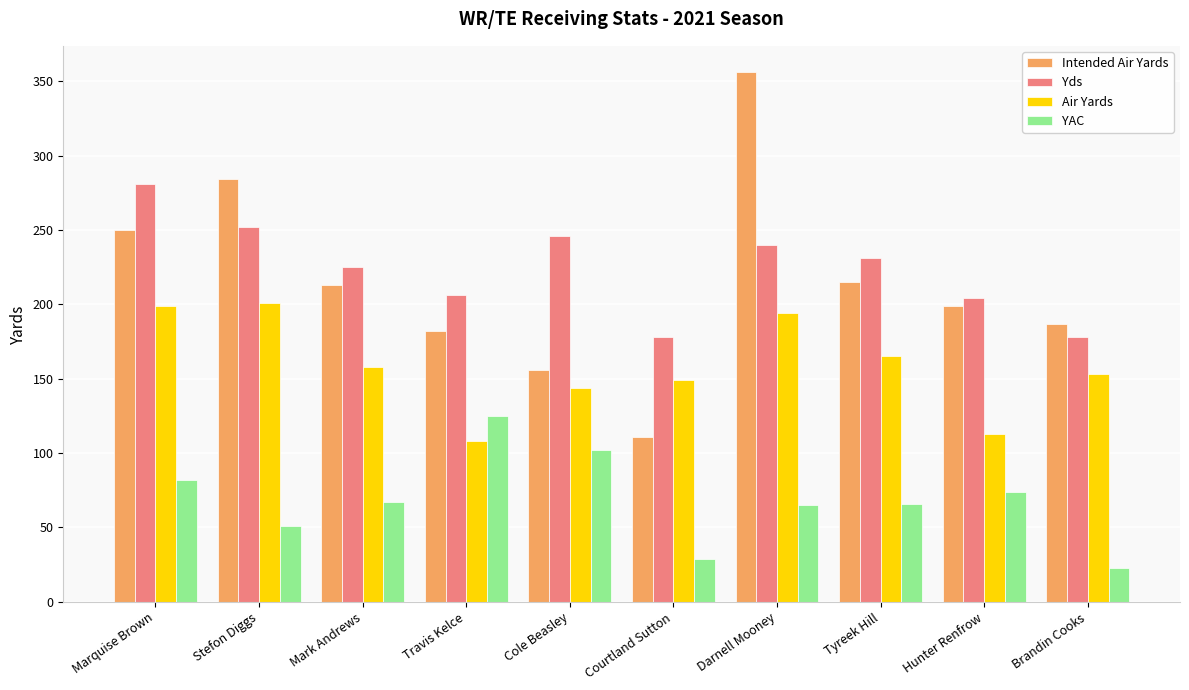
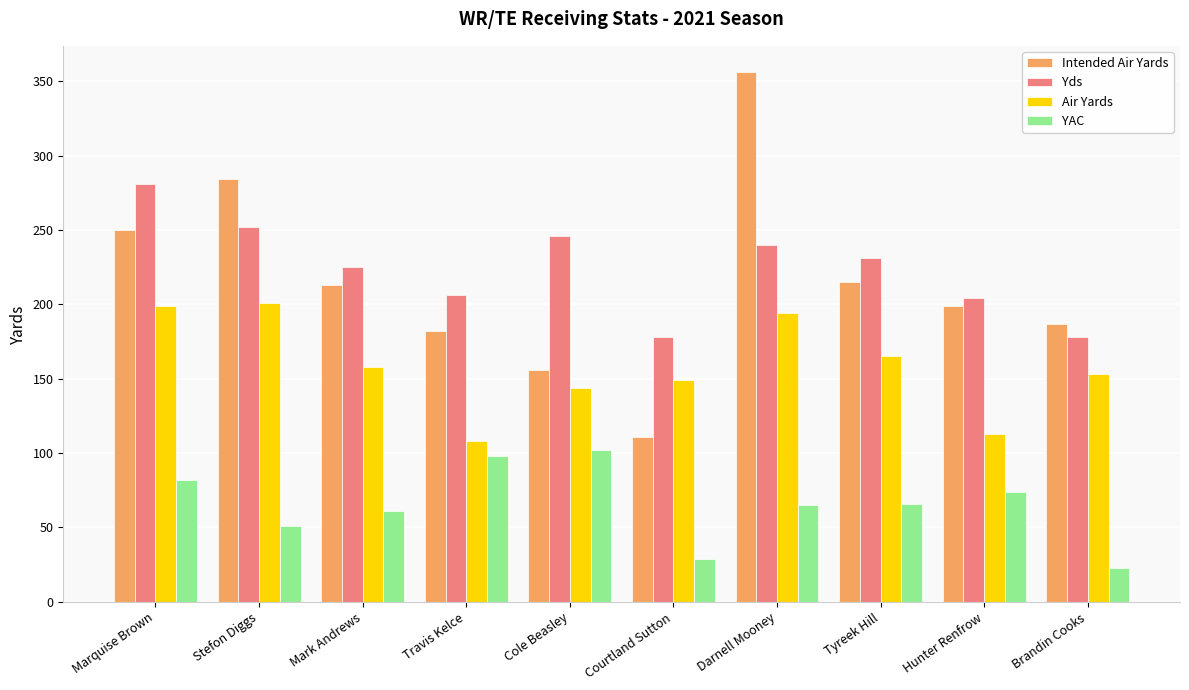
YAC, Mark Andrews: 67 -> 61
YAC, Travis Kelce: 125 -> 98
